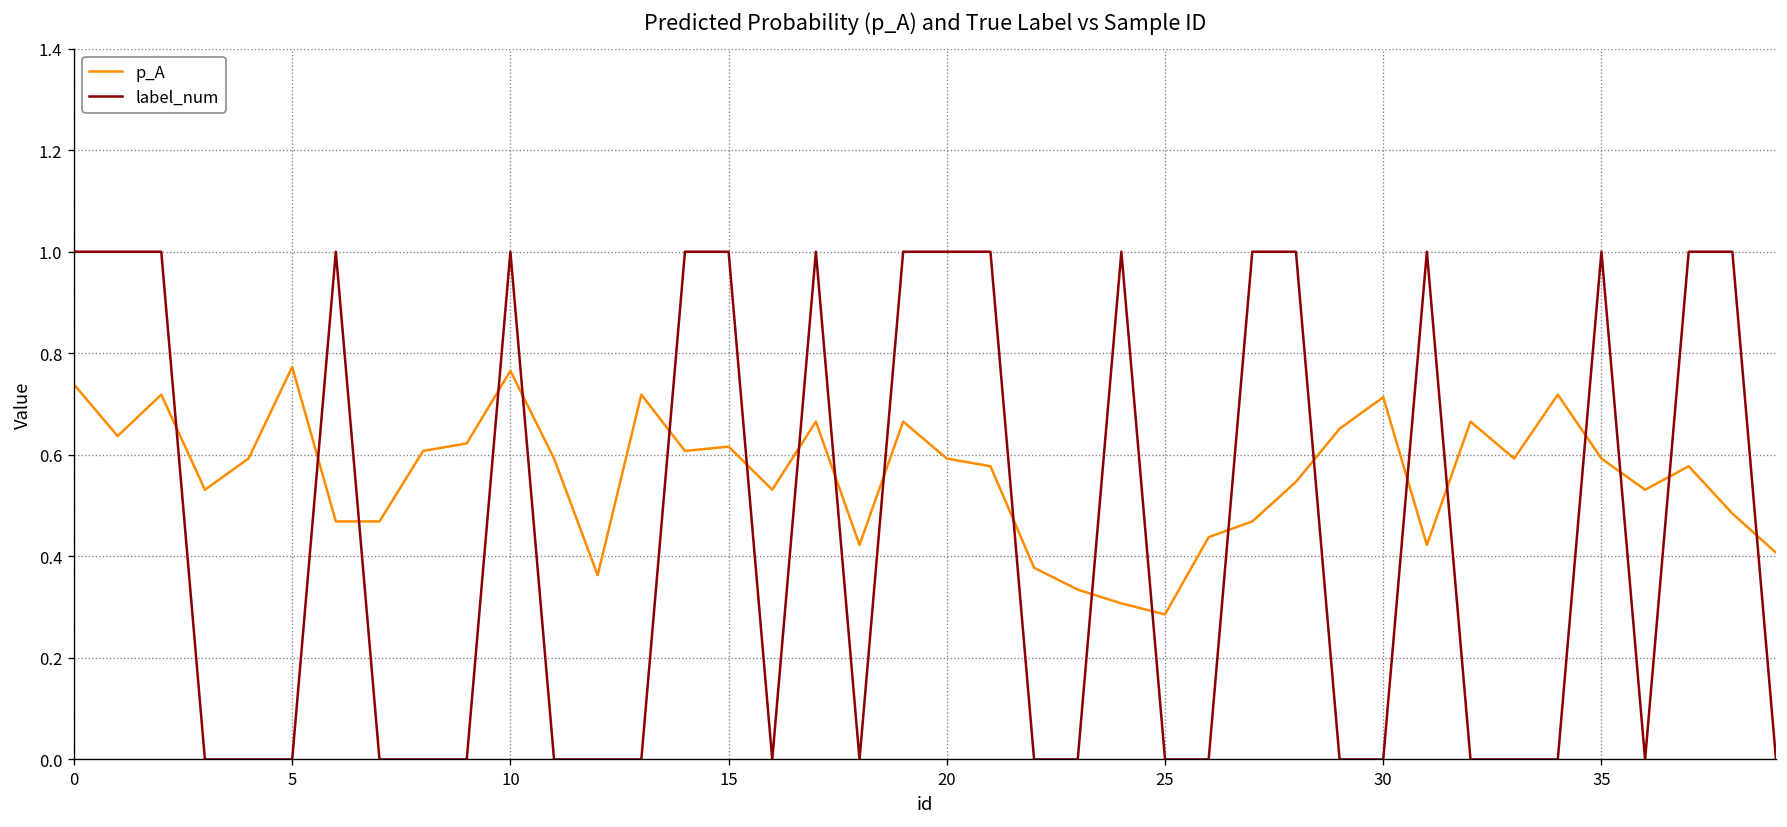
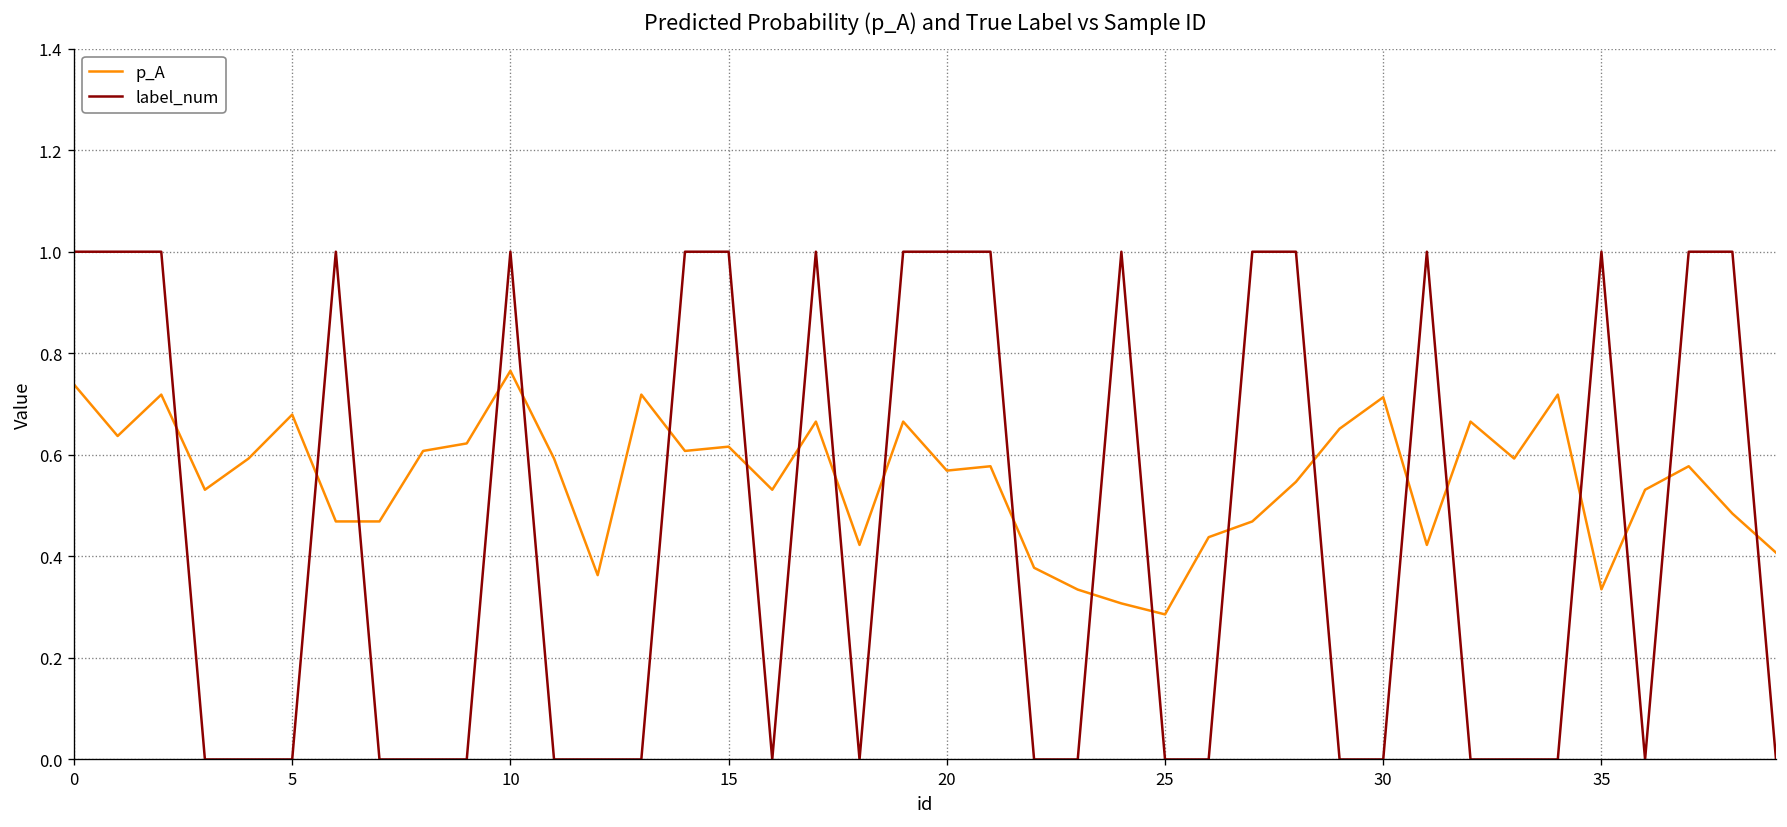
p_A, 5: 0.77 -> 0.68
p_A, 20: 0.59 -> 0.57
p_A, 35: 0.59 -> 0.34
